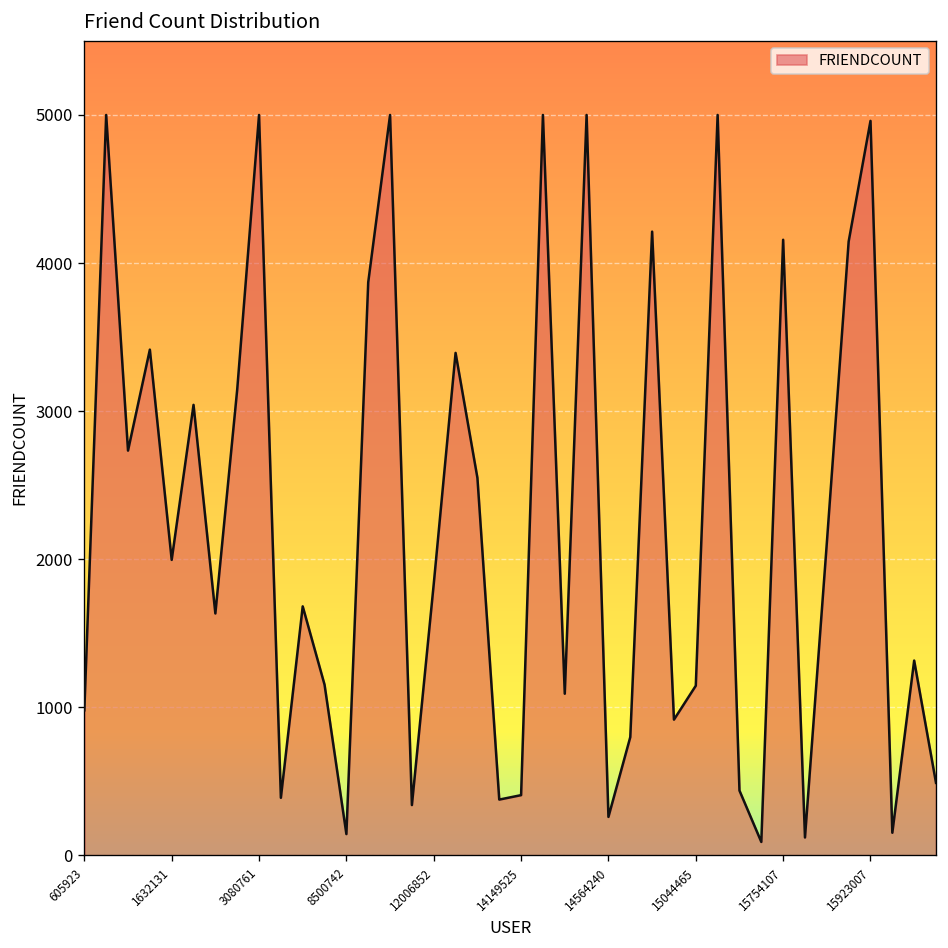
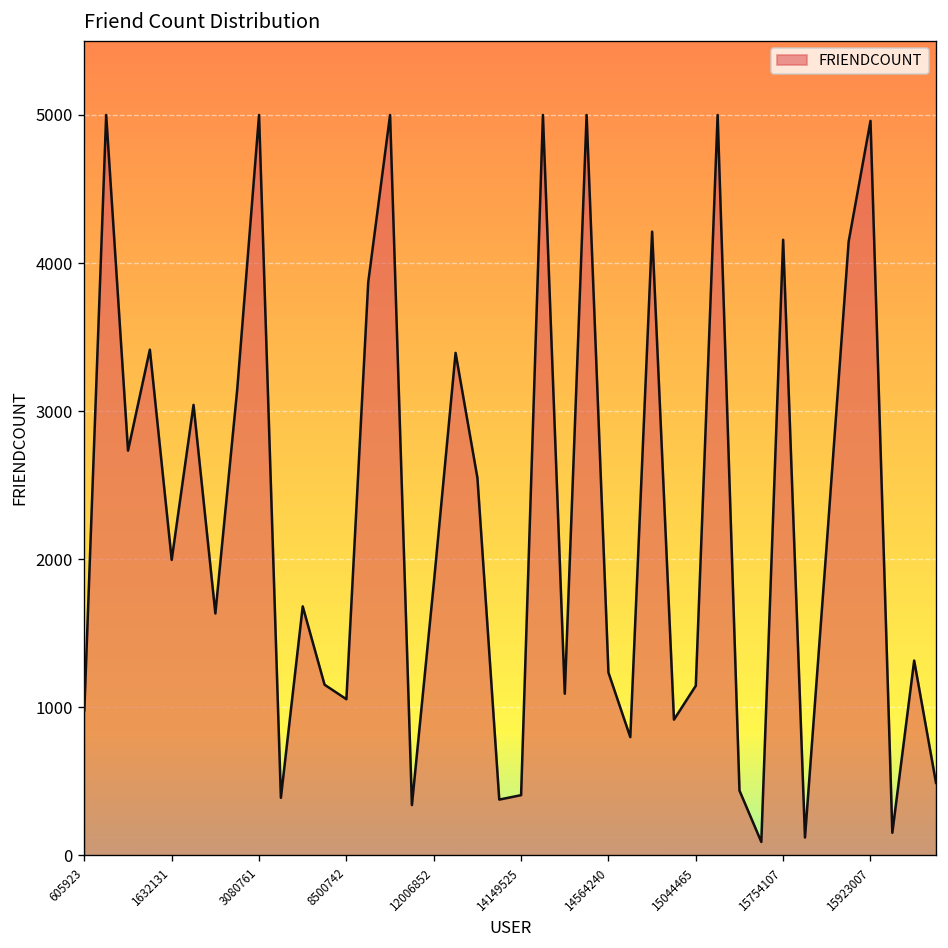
8500742: 140 -> 1050
14564240: 260 -> 1230
